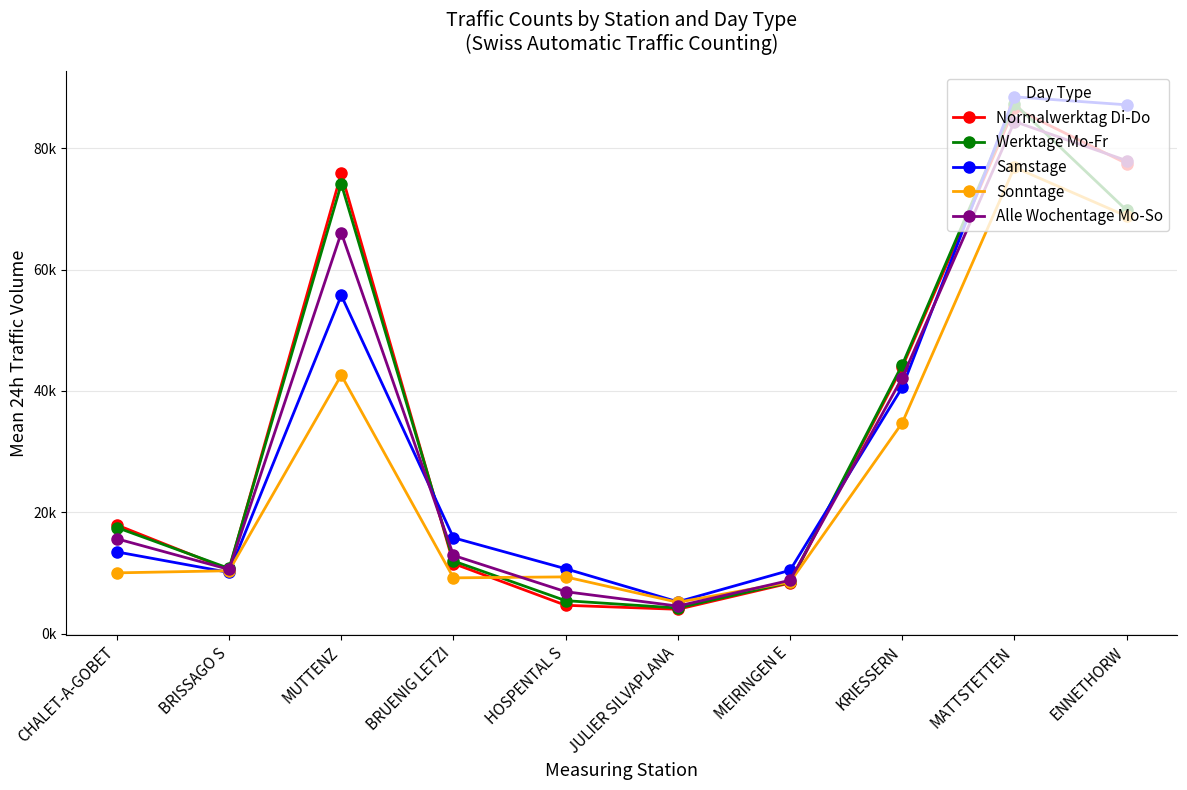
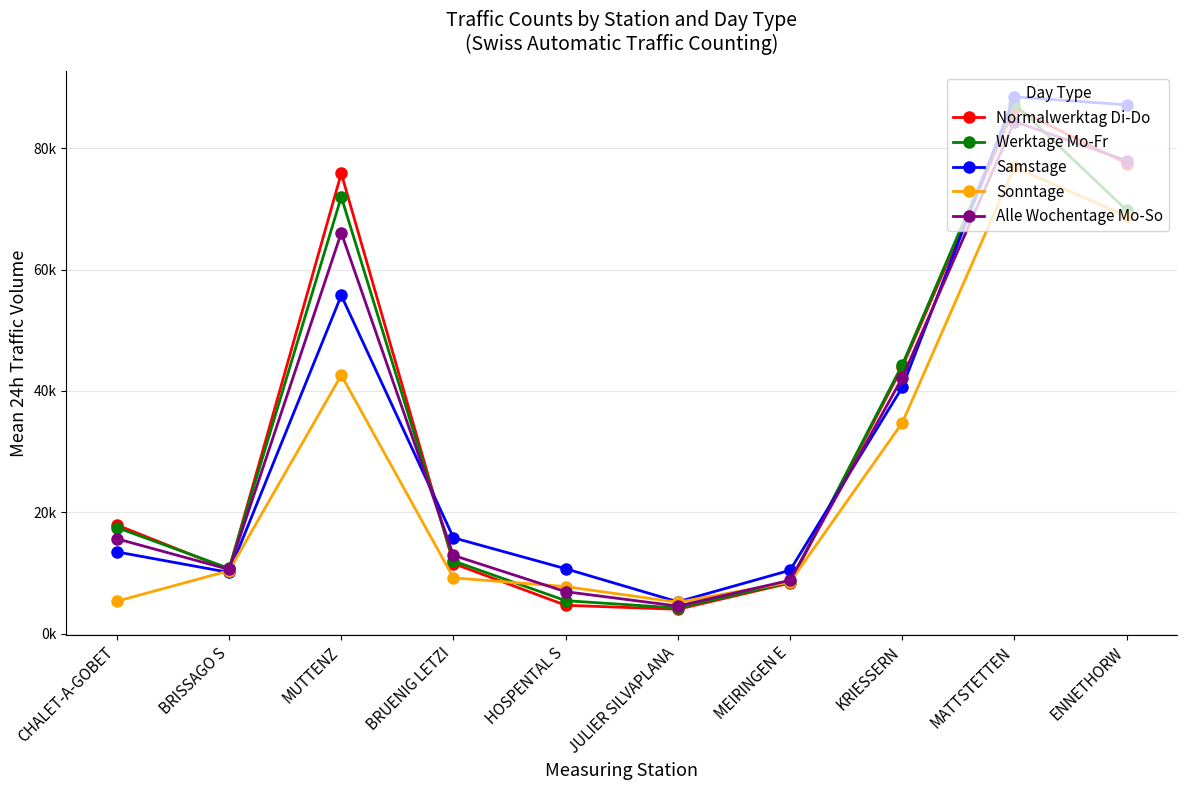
Sonntage, CHALET-A-GOBET: 10000 -> 5000
Werktage Mo-Fr, MUTTENZ: 74000 -> 72000
Sonntage, HOSPENTAL S: 9000 -> 8000
